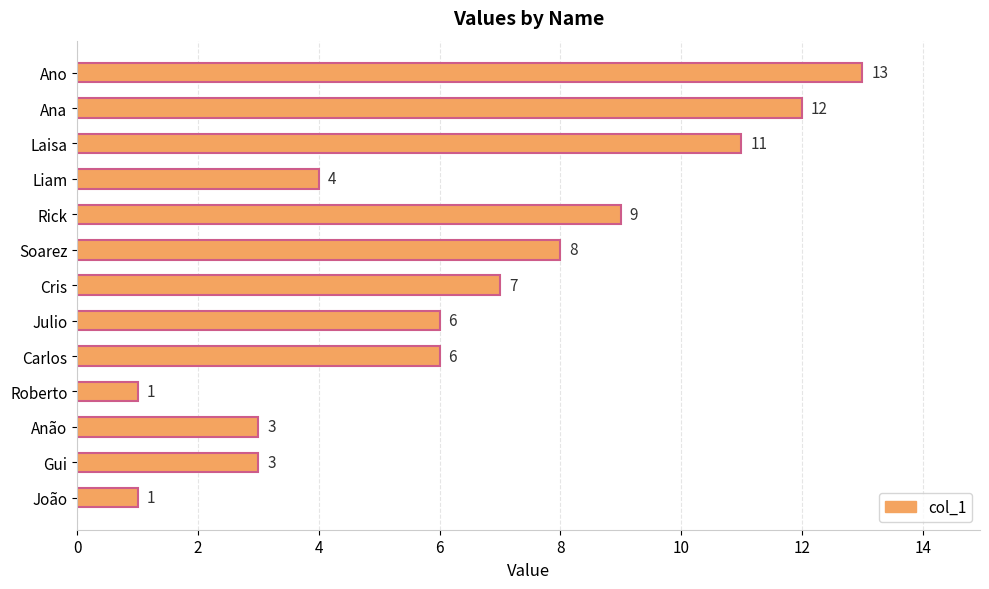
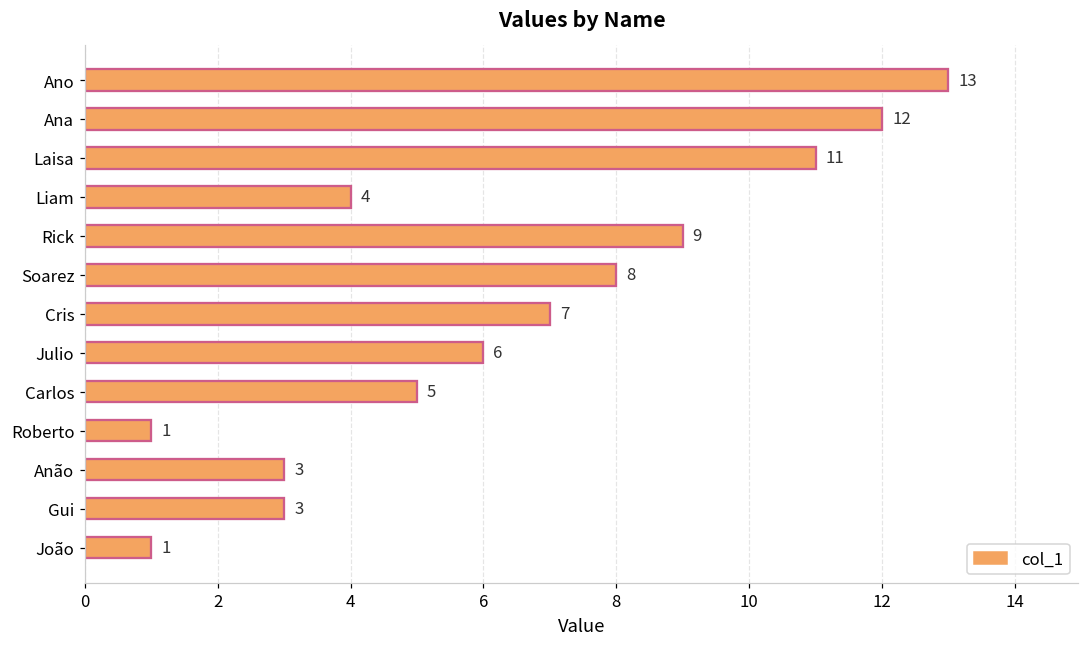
Carlos: 6 -> 5
